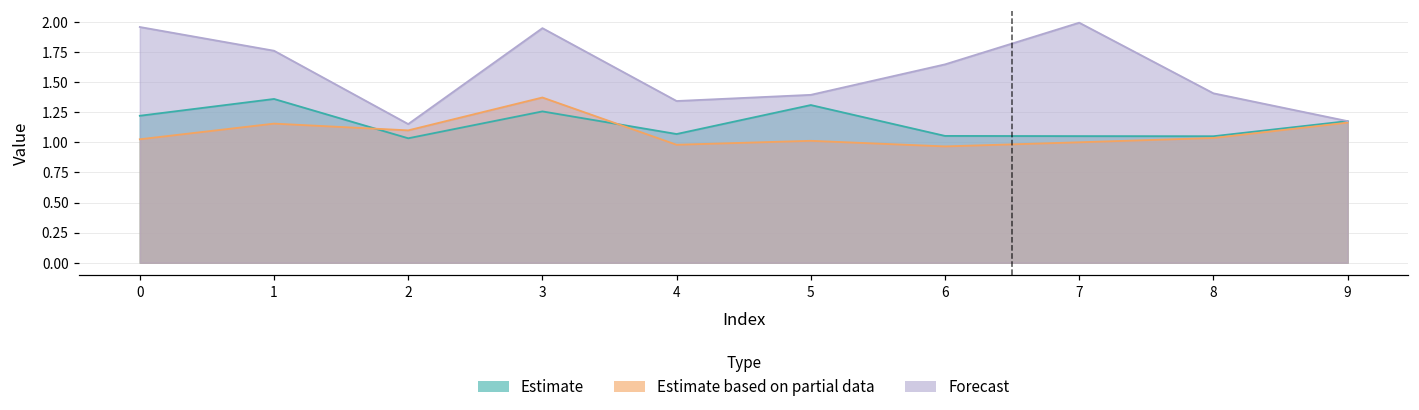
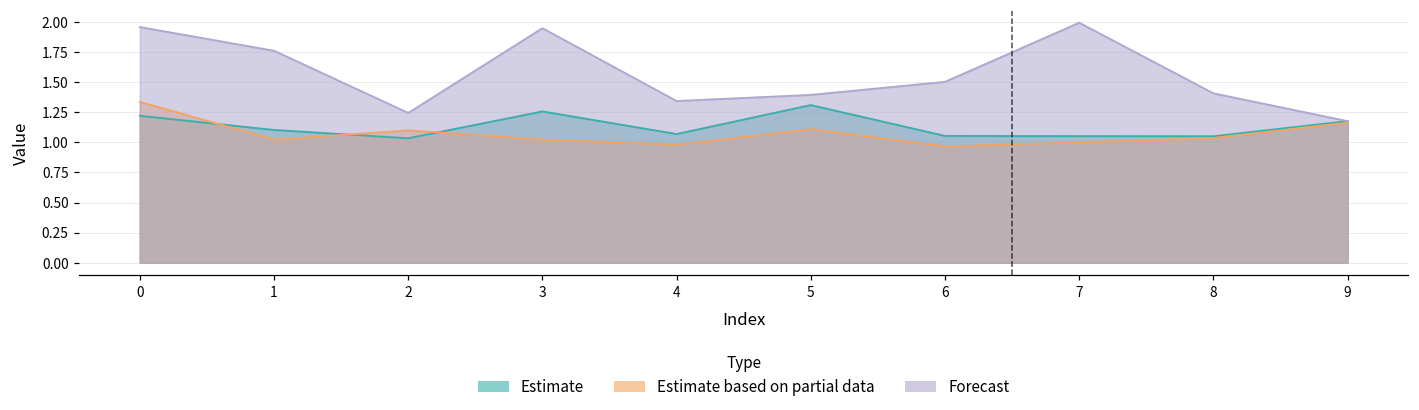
Estimate based on partial data, 0: 1.03 -> 1.34
Estimate, 1: 1.36 -> 1.10
Estimate based on partial data, 1: 1.16 -> 1.02
Forecast, 2: 1.15 -> 1.24
Estimate based on partial data, 3: 1.37 -> 1.02
Estimate based on partial data, 5: 1.01 -> 1.11
Forecast, 6: 1.65 -> 1.50
